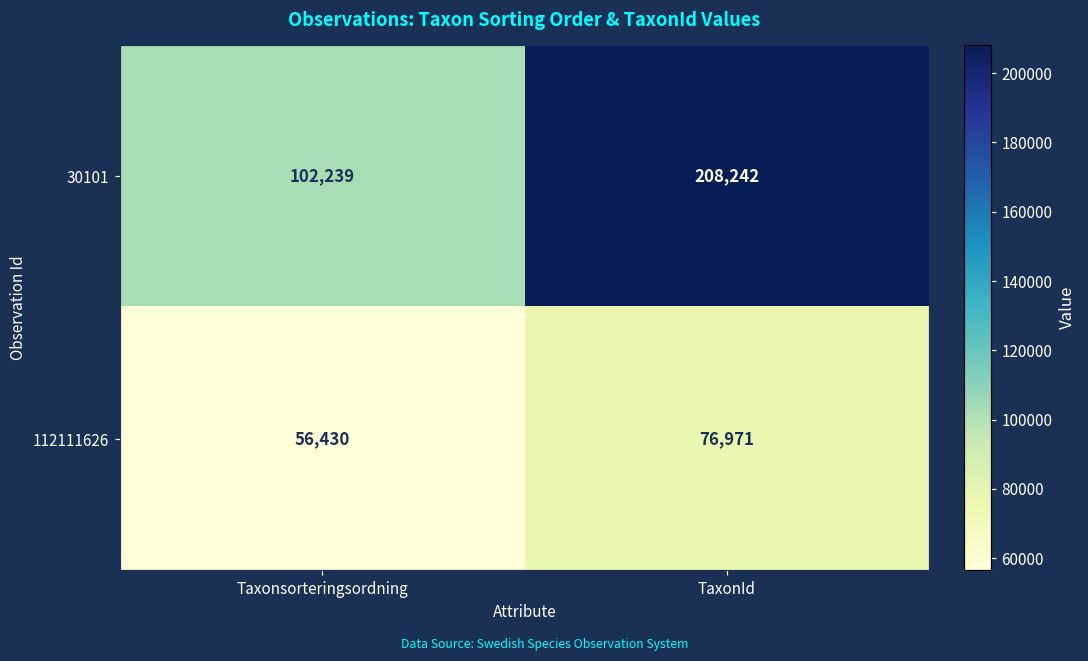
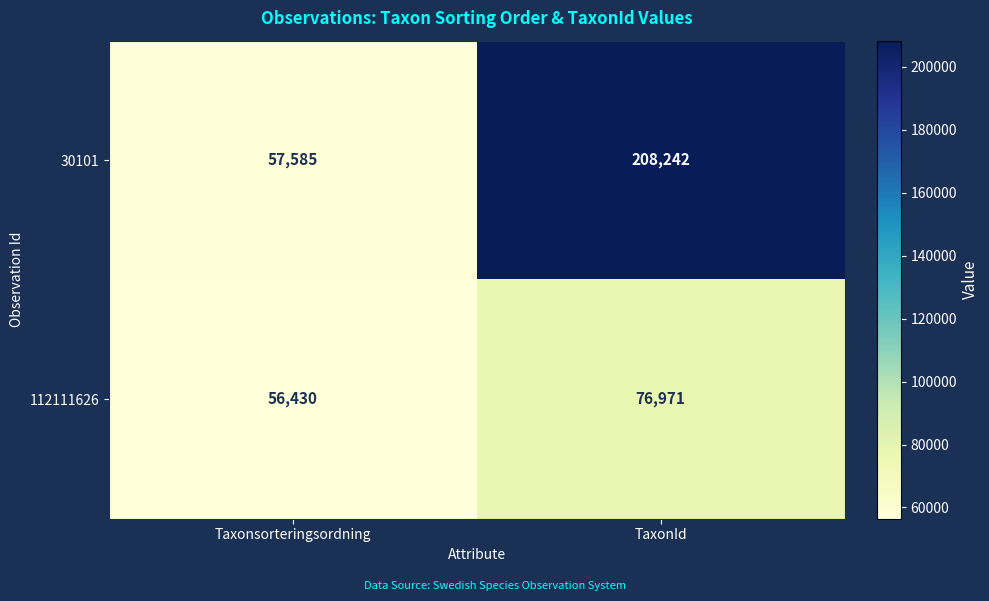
30101, Taxonsorteringsordning: 102,239 -> 57,585
